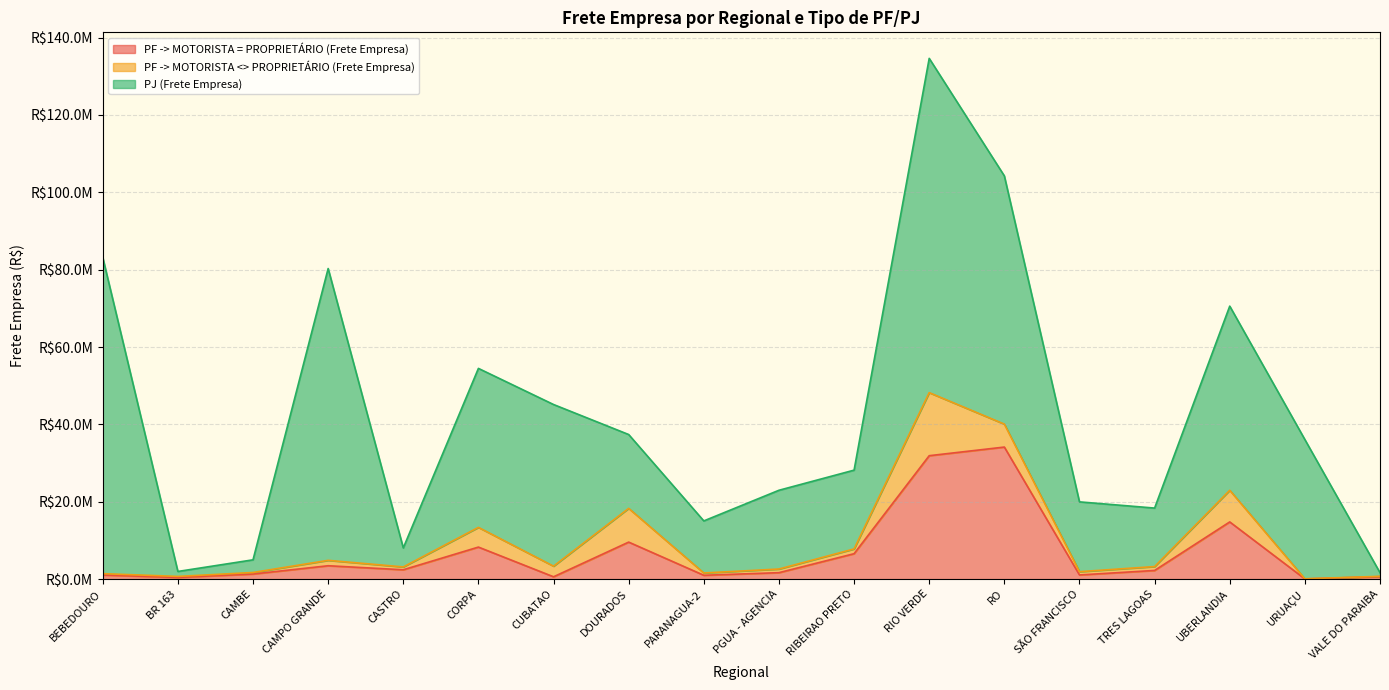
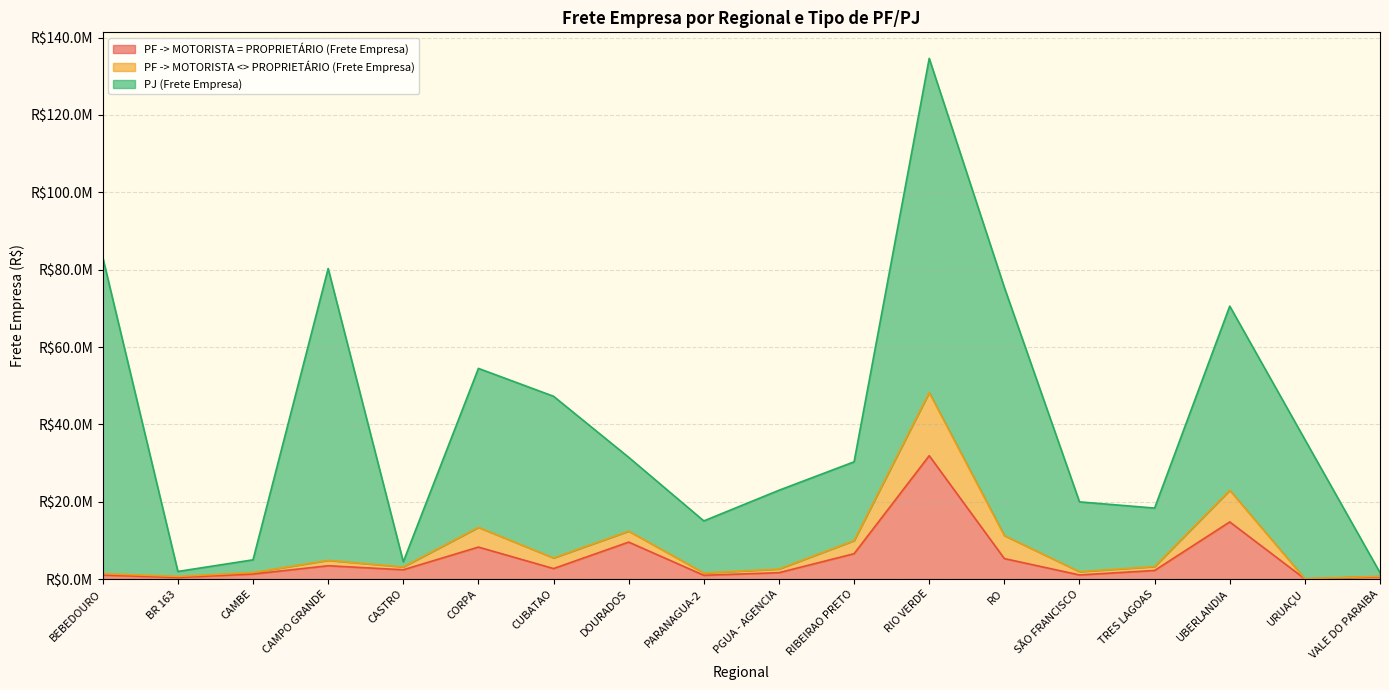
PJ (Frete Empresa), CASTRO: R$5000000 -> R$1000000
PF -> MOTORISTA = PROPRIETÁRIO (Frete Empresa), CUBATAO: R$1000000 -> R$3000000
PF -> MOTORISTA <> PROPRIETÁRIO (Frete Empresa), DOURADOS: R$9000000 -> R$3000000
PF -> MOTORISTA <> PROPRIETÁRIO (Frete Empresa), RIBEIRAO PRETO: R$1000000 -> R$3000000
PF -> MOTORISTA = PROPRIETÁRIO (Frete Empresa), RO: R$34000000 -> R$5000000
